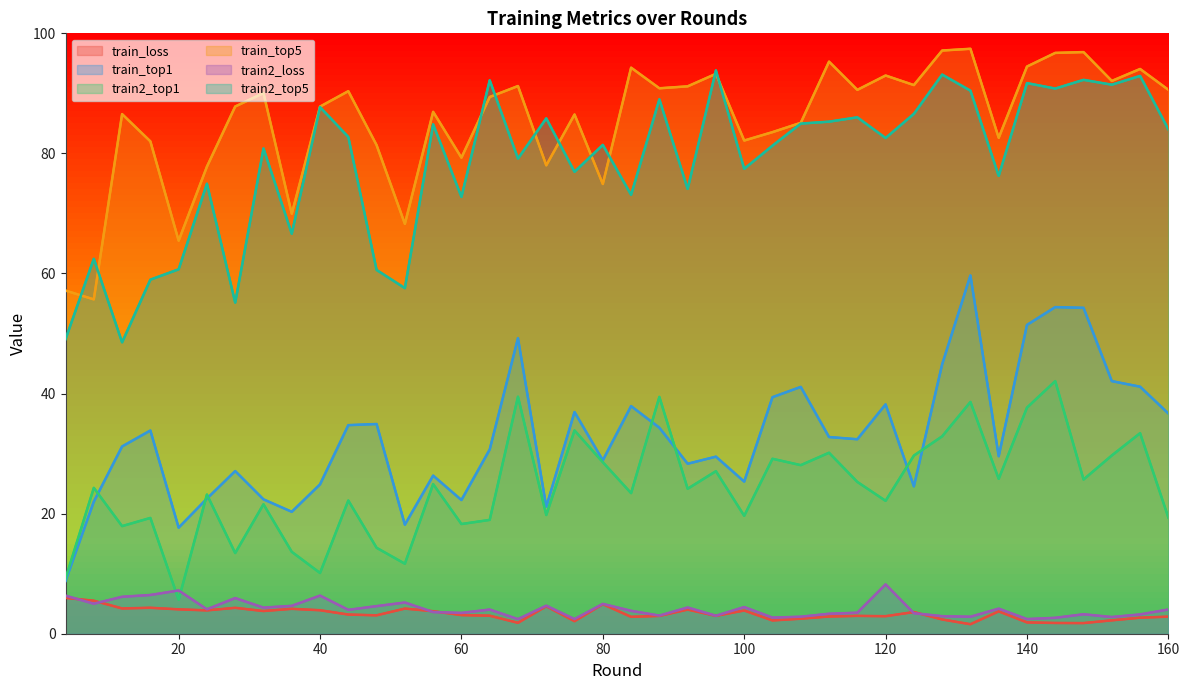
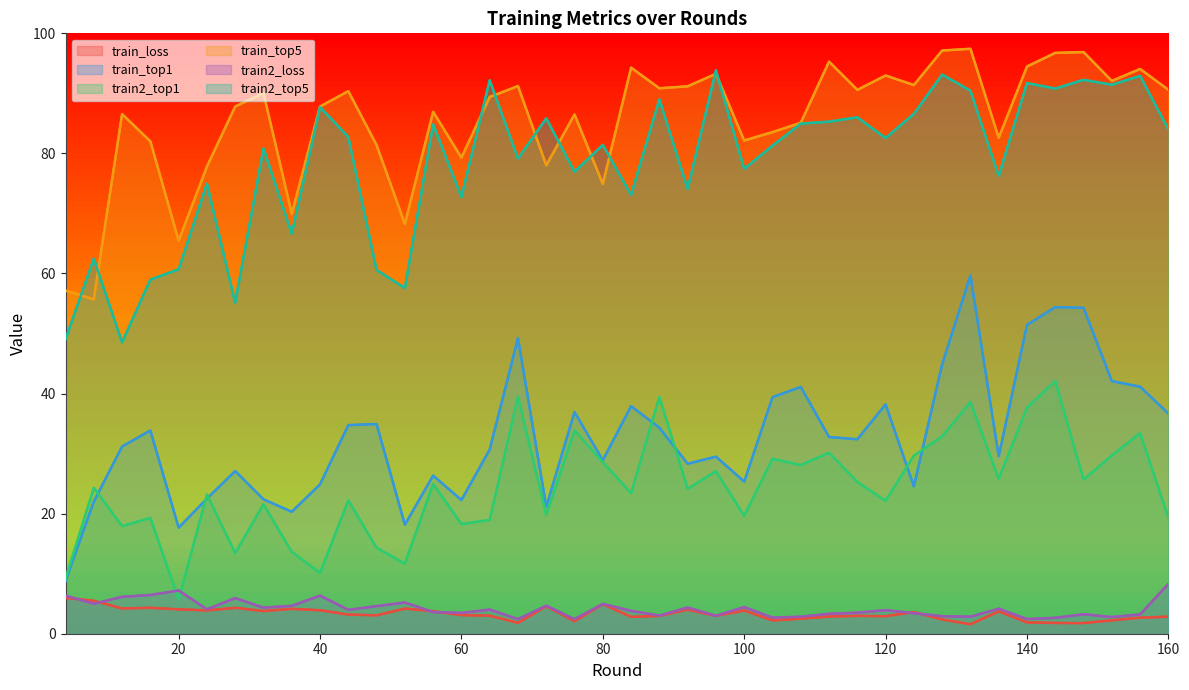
train2_loss, 120: 8 -> 4
train2_loss, 160: 4 -> 8
